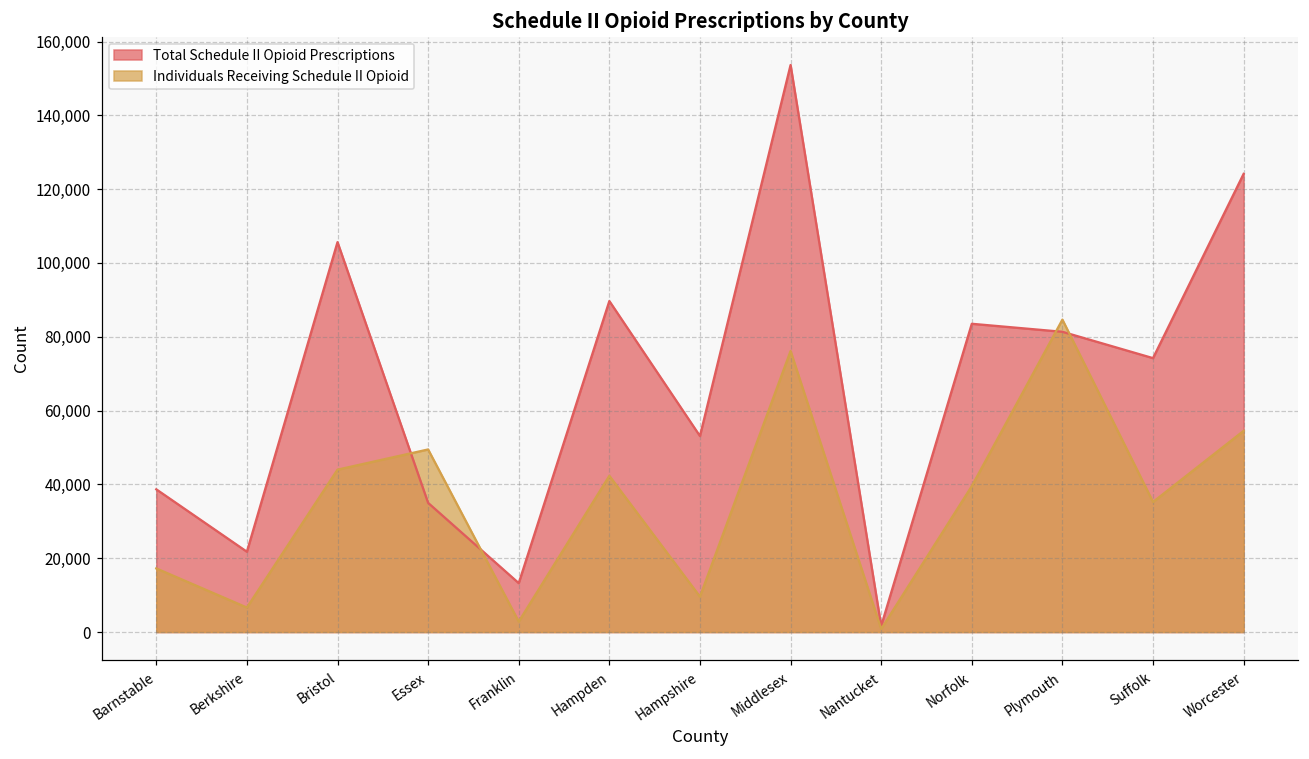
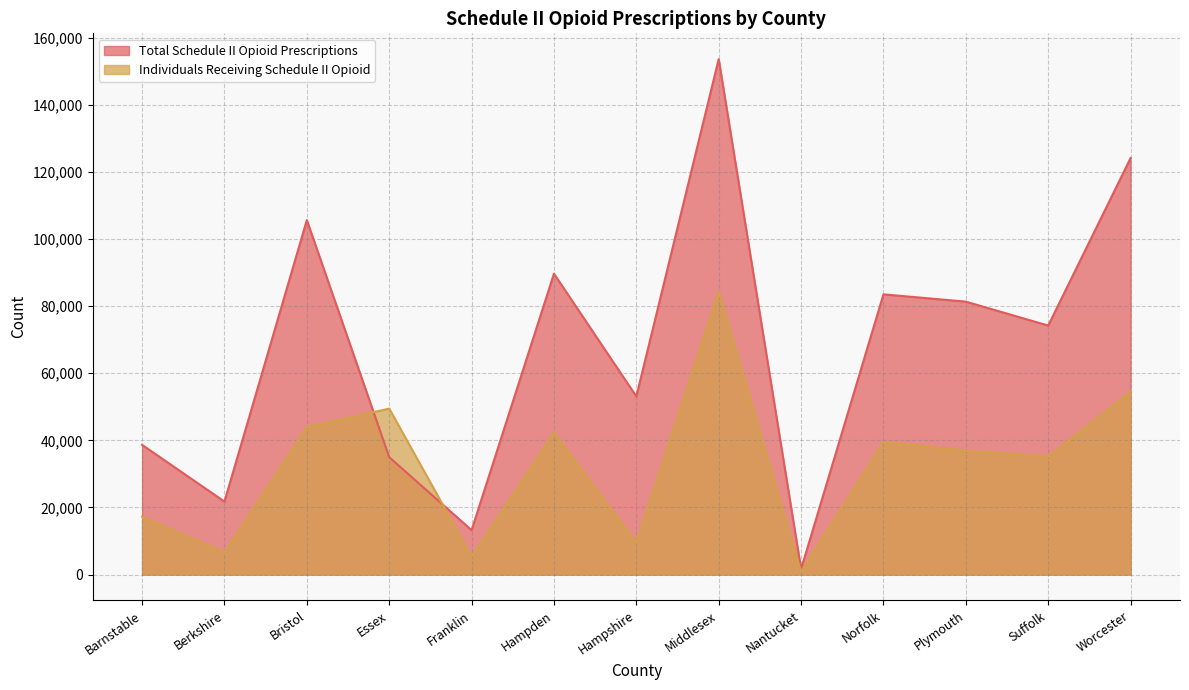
Individuals Receiving Schedule II Opioid, Franklin: 3,000 -> 5,000
Individuals Receiving Schedule II Opioid, Middlesex: 76,000 -> 84,000
Individuals Receiving Schedule II Opioid, Plymouth: 85,000 -> 37,000
